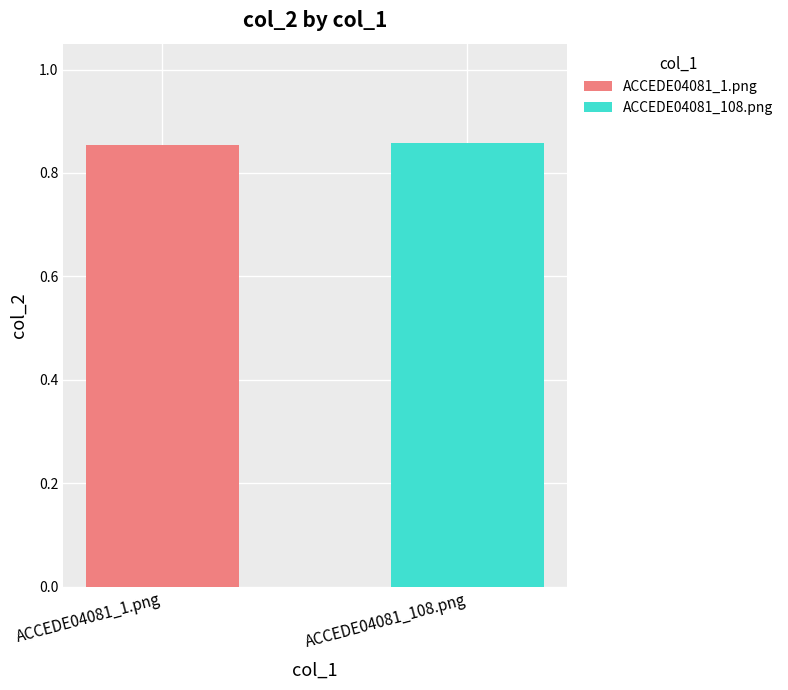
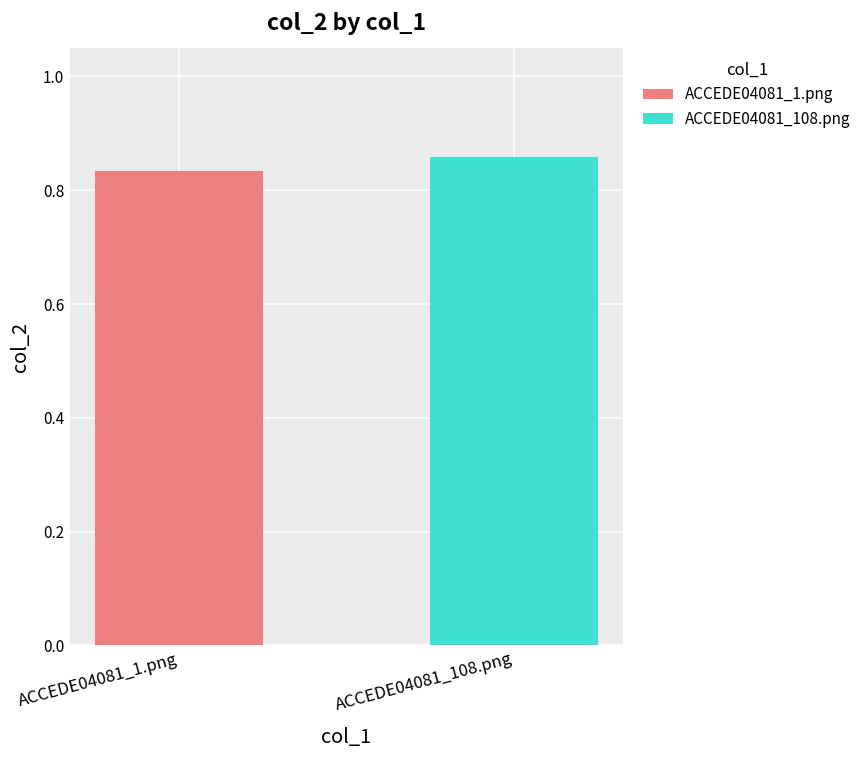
ACCEDE04081_1.png: 0.85 -> 0.83
